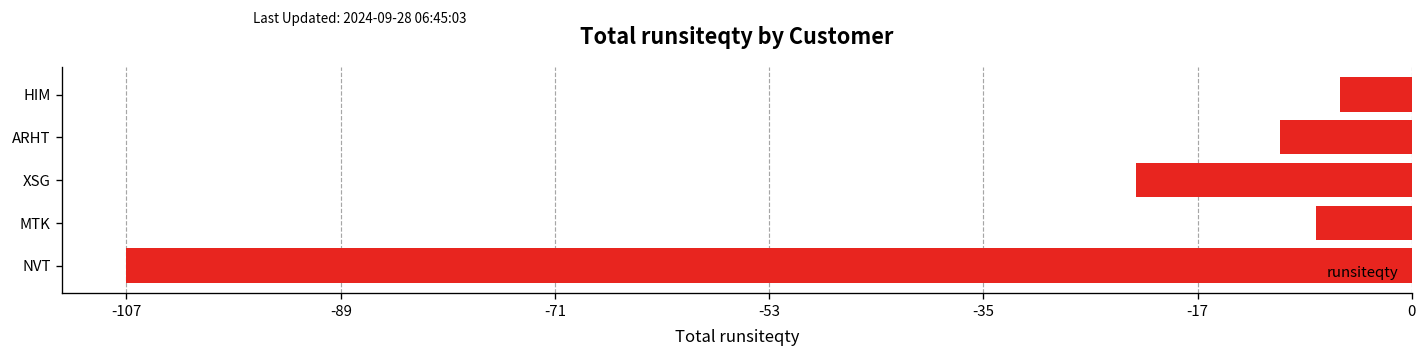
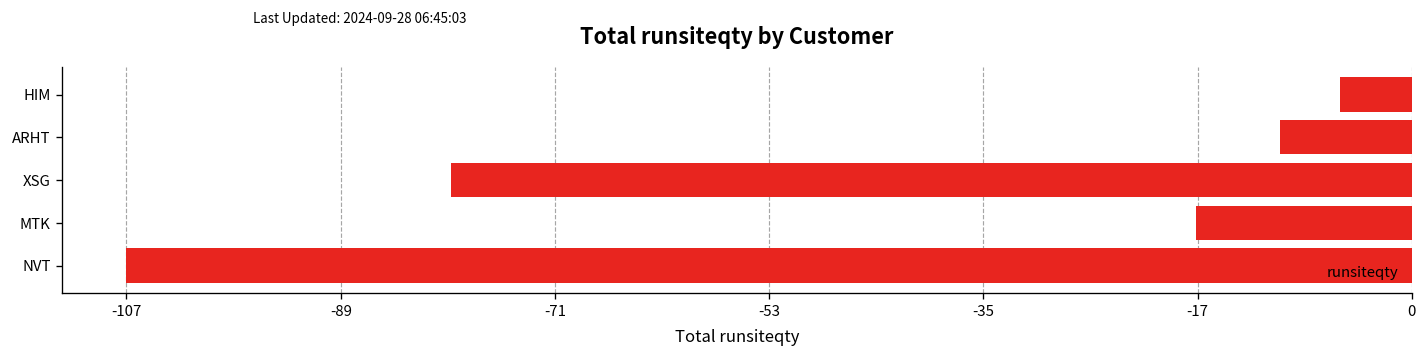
XSG: -23.0 -> -80.0
MTK: -8.0 -> -18.0
